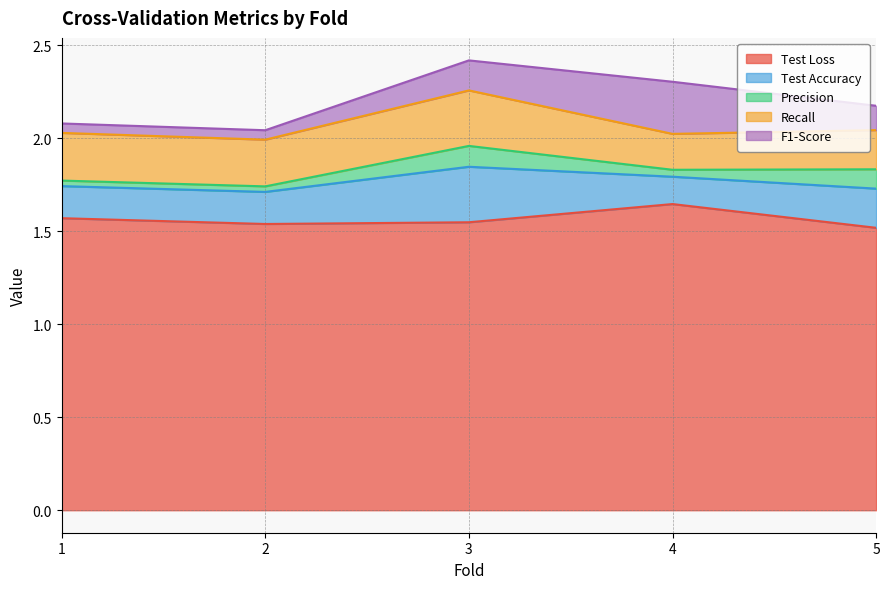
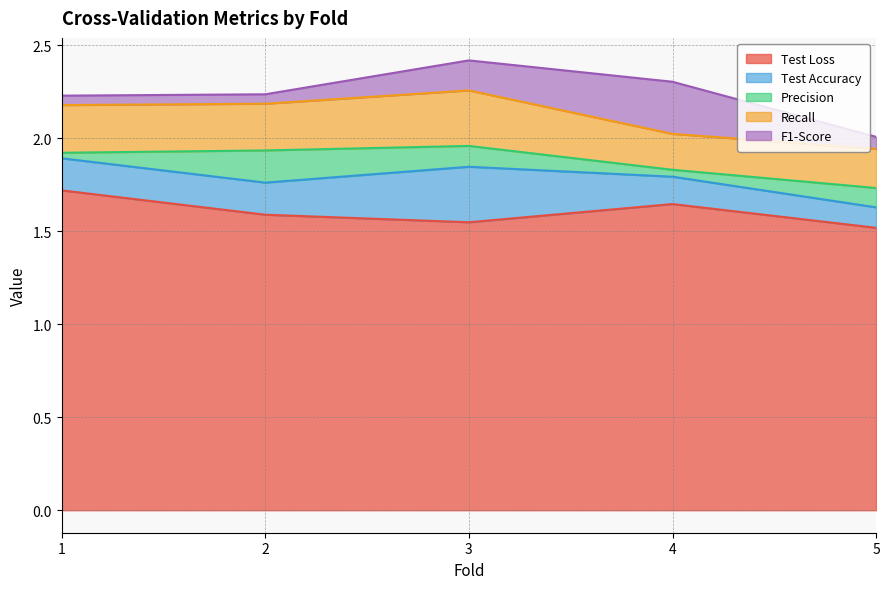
Test Loss, 1: 1.57 -> 1.72
Test Loss, 2: 1.54 -> 1.59
Precision, 2: 0.03 -> 0.17
Test Accuracy, 5: 0.21 -> 0.11
F1-Score, 5: 0.13 -> 0.06
